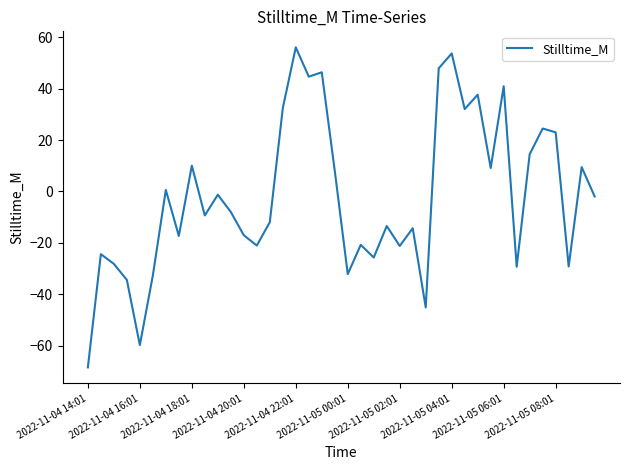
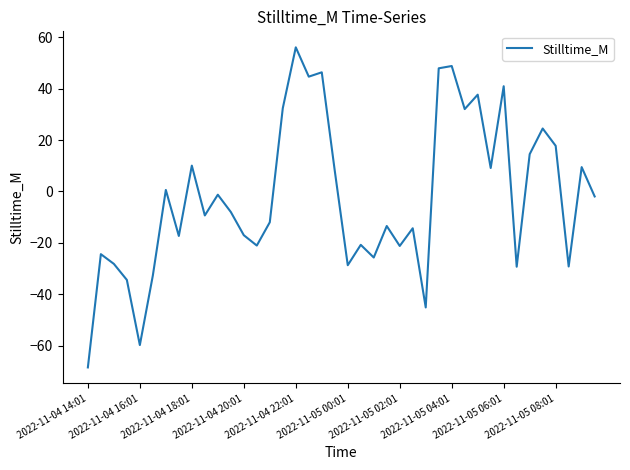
2022-11-05 00:01: -32 -> -29
2022-11-05 04:01: 54 -> 49
2022-11-05 08:01: 23 -> 18
